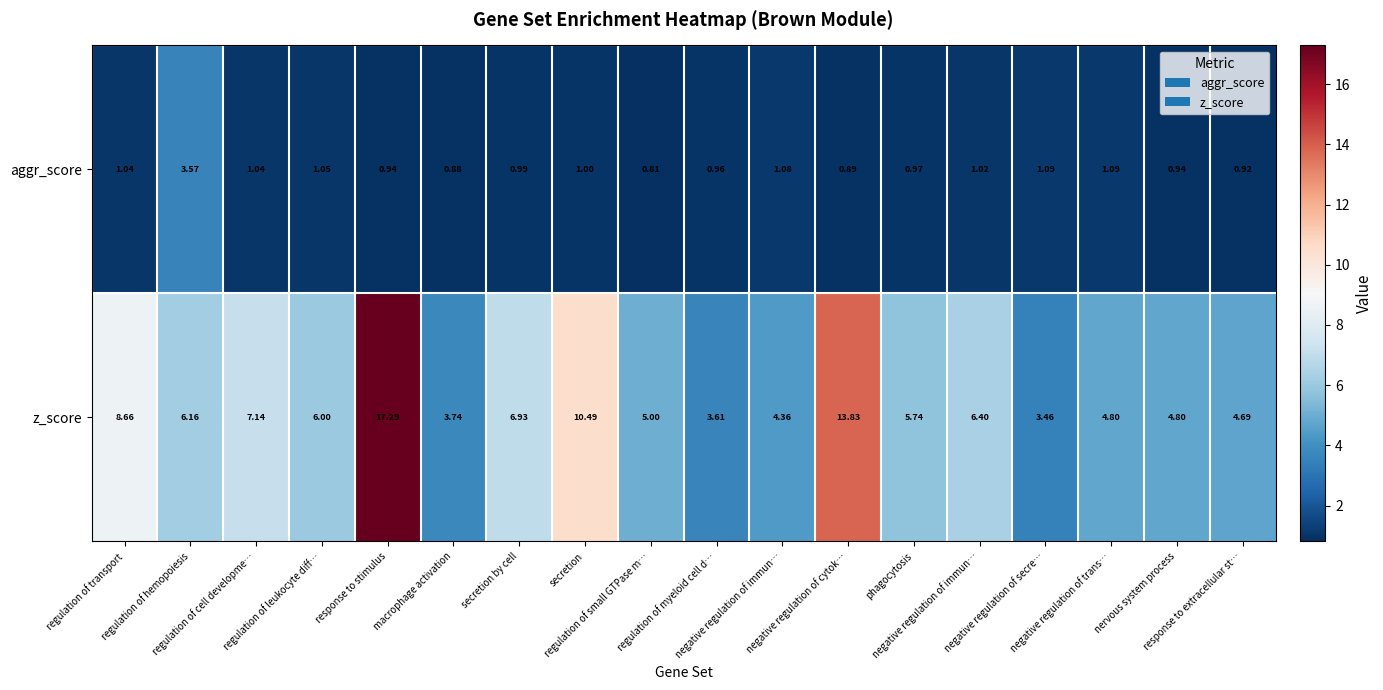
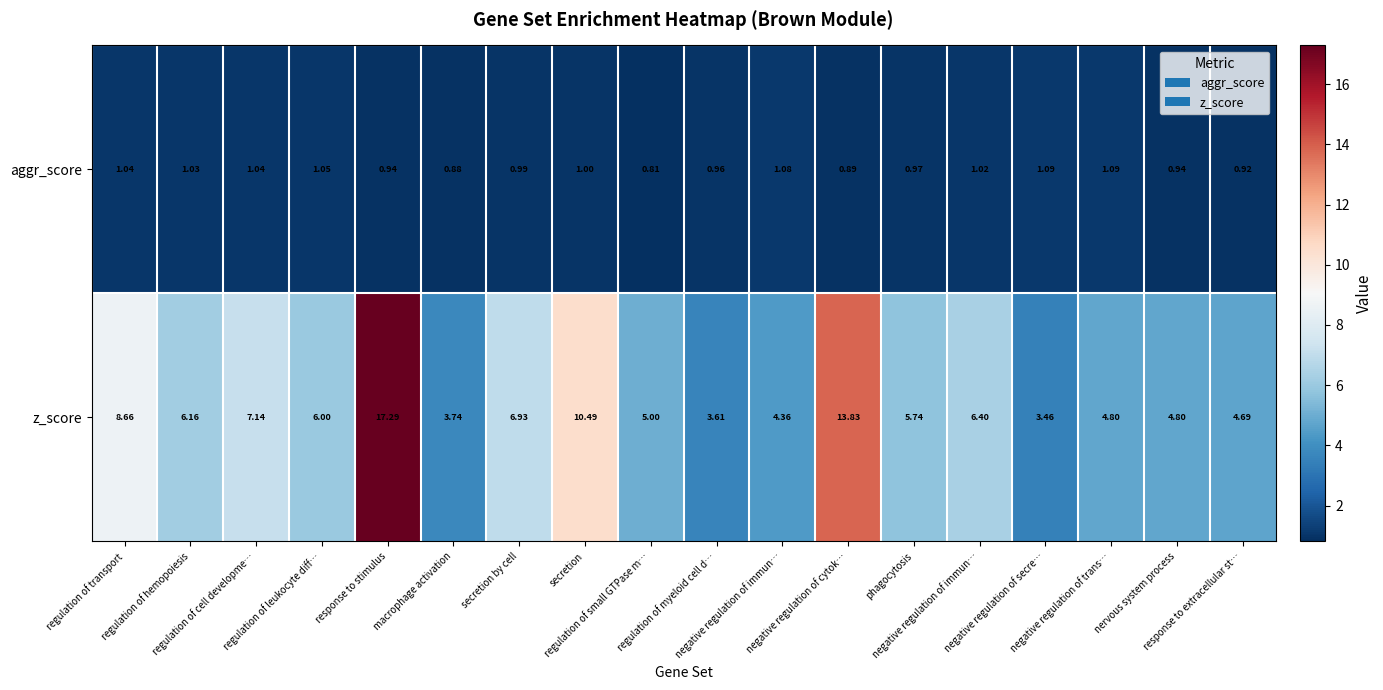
aggr_score, regulation of hemopoiesis: 3.57 -> 1.03
